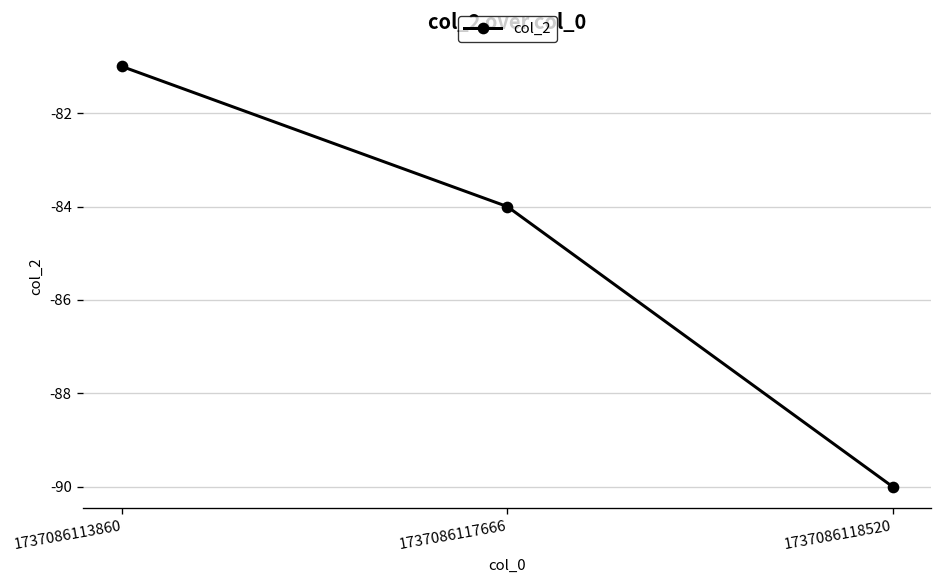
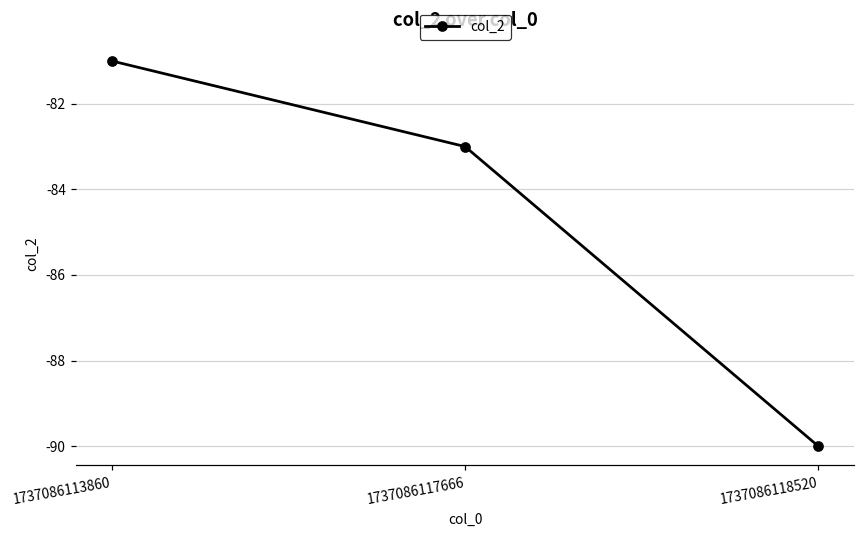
1737086117666: -84 -> -83
